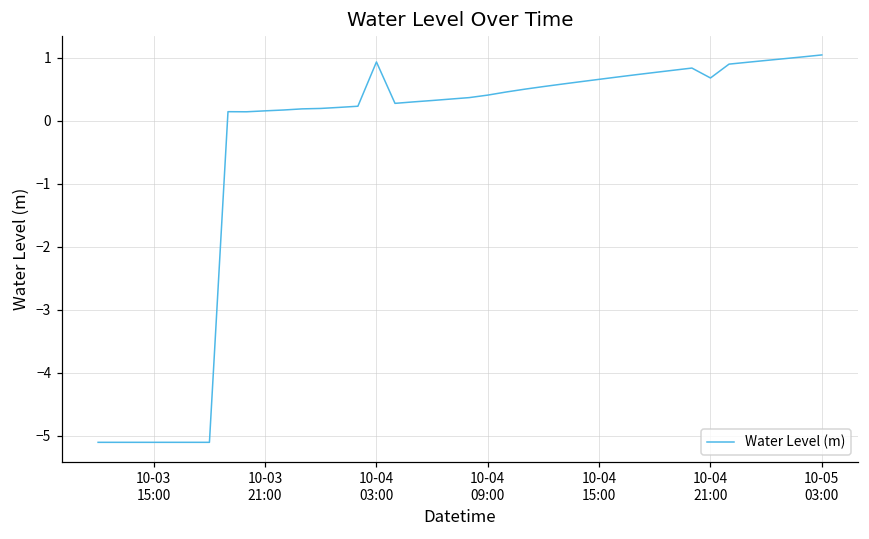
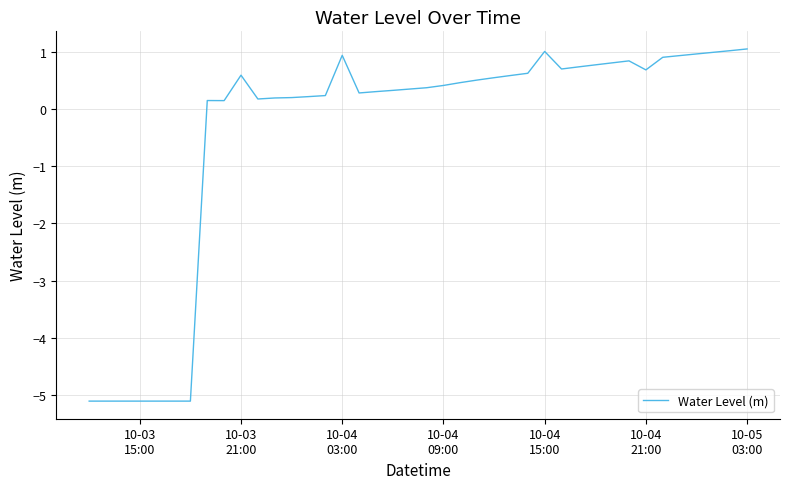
10-03 21:00: 0.2 -> 0.6
10-04 15:00: 0.7 -> 1.0
